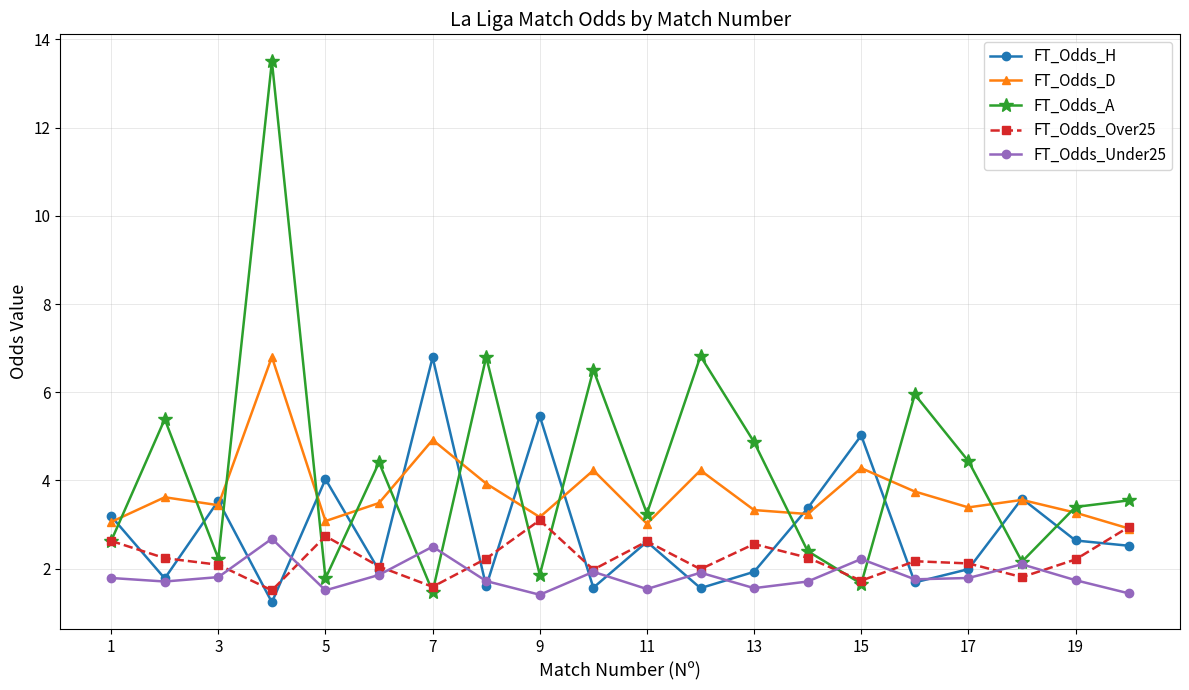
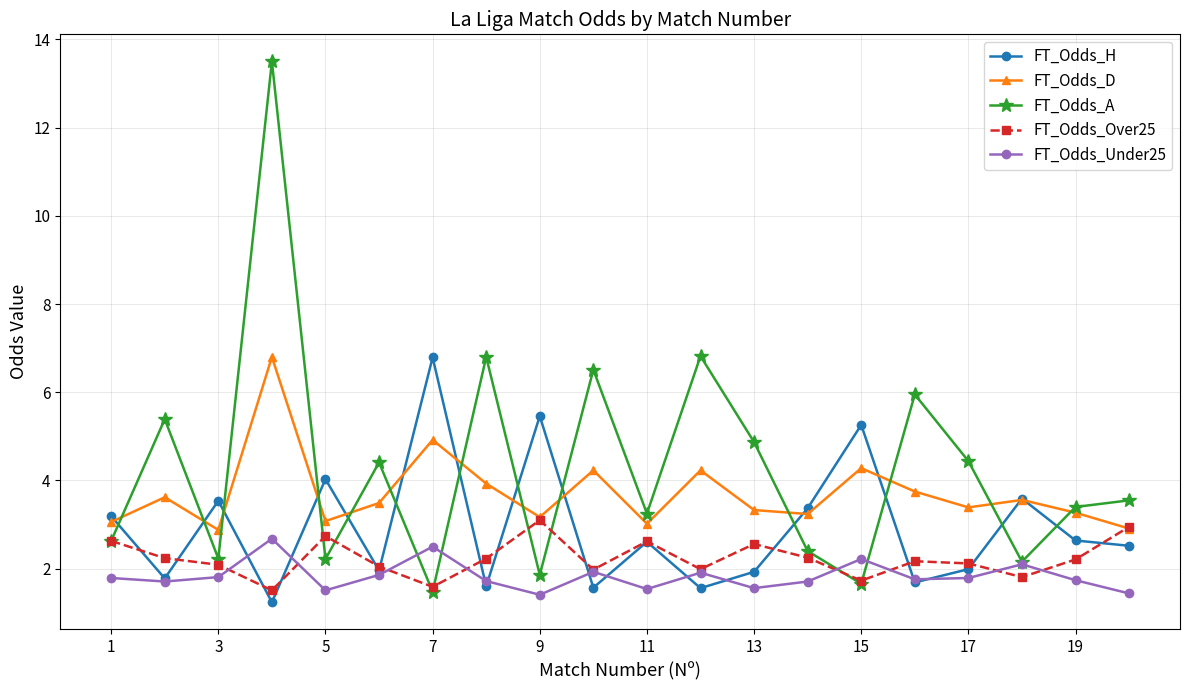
FT_Odds_D, 3: 3.4 -> 2.9
FT_Odds_A, 5: 1.8 -> 2.2
FT_Odds_H, 15: 5.0 -> 5.3
